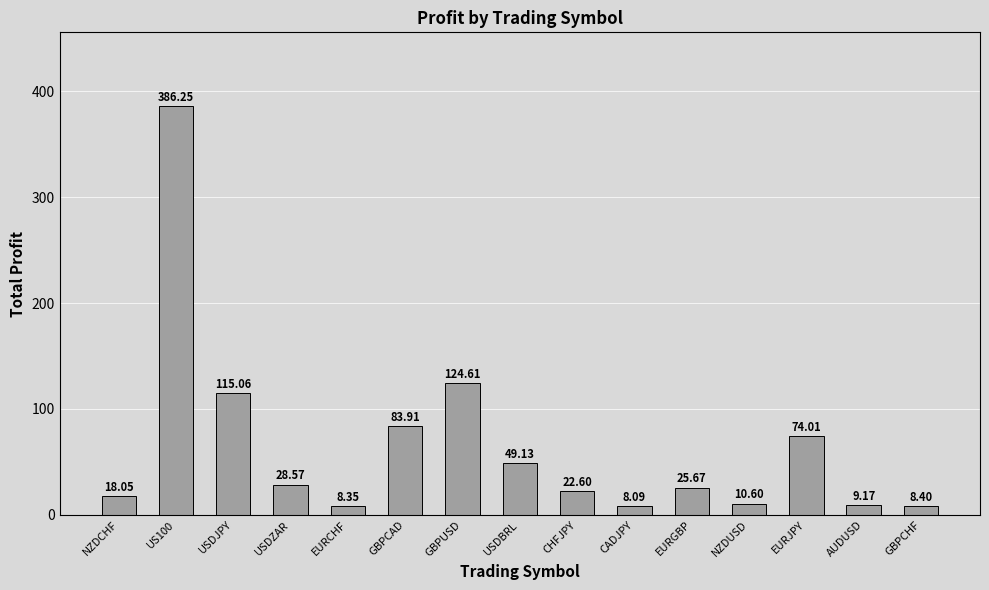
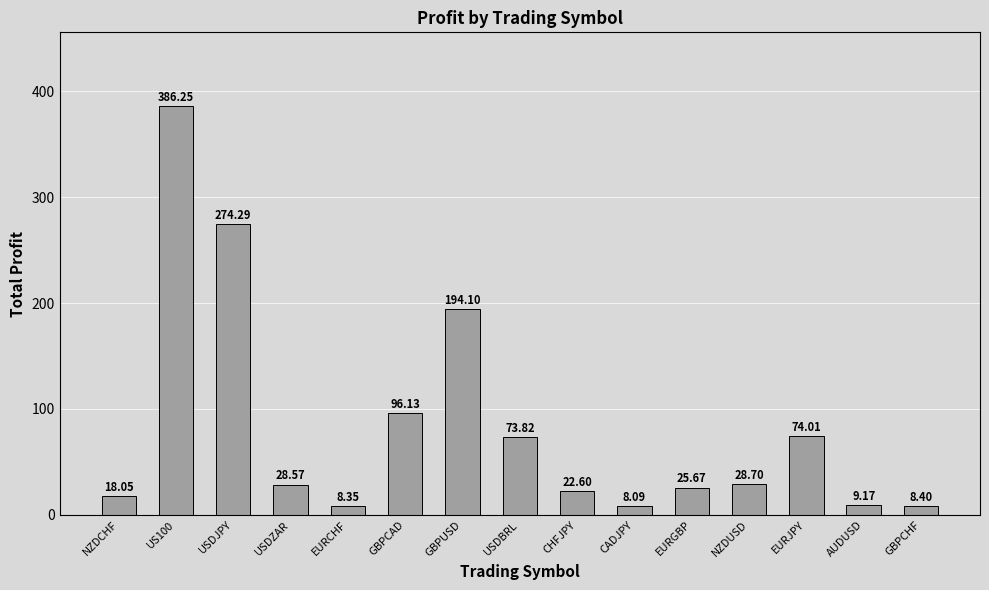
USDJPY: 115.06 -> 274.29
GBPCAD: 83.91 -> 96.13
GBPUSD: 124.61 -> 194.10
USDBRL: 49.13 -> 73.82
NZDUSD: 10.60 -> 28.70
